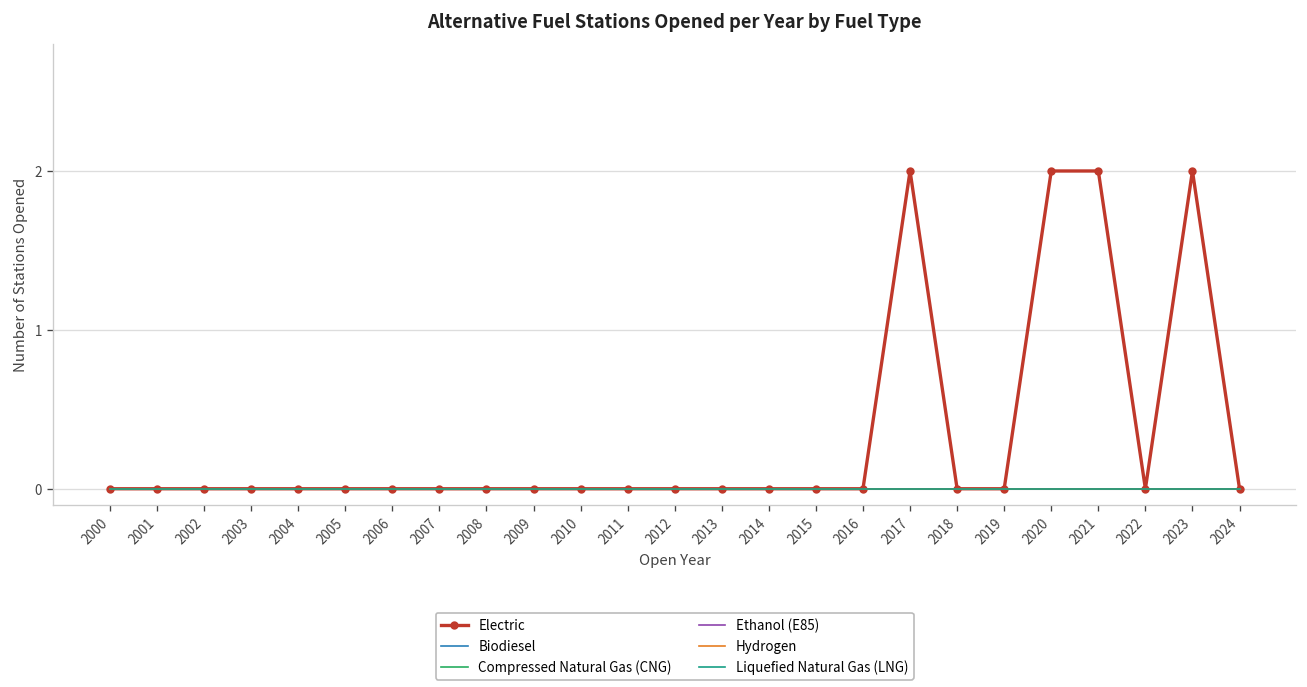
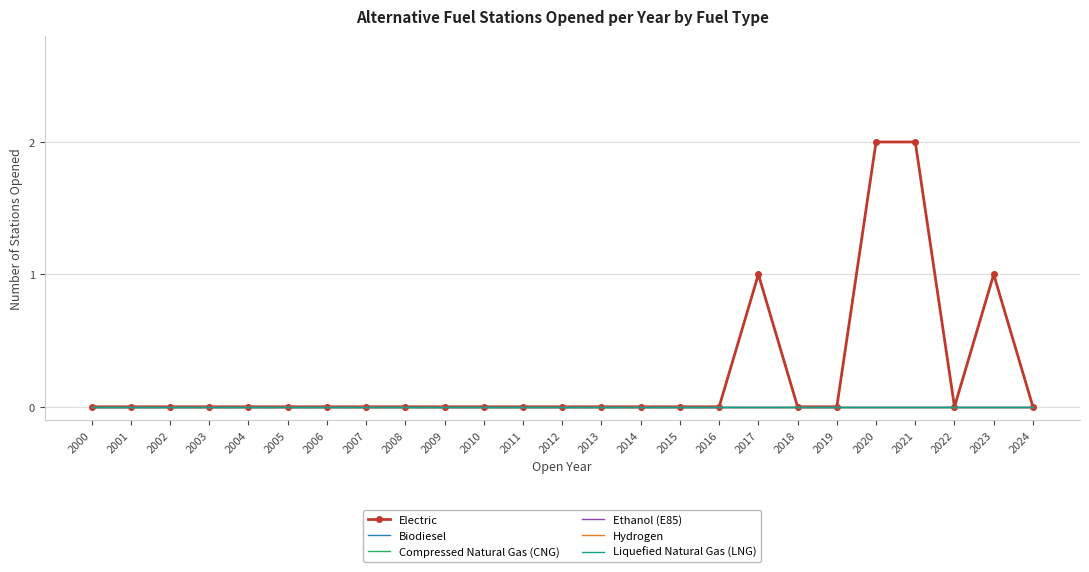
Electric, 2017: 2 -> 1
Electric, 2023: 2 -> 1
